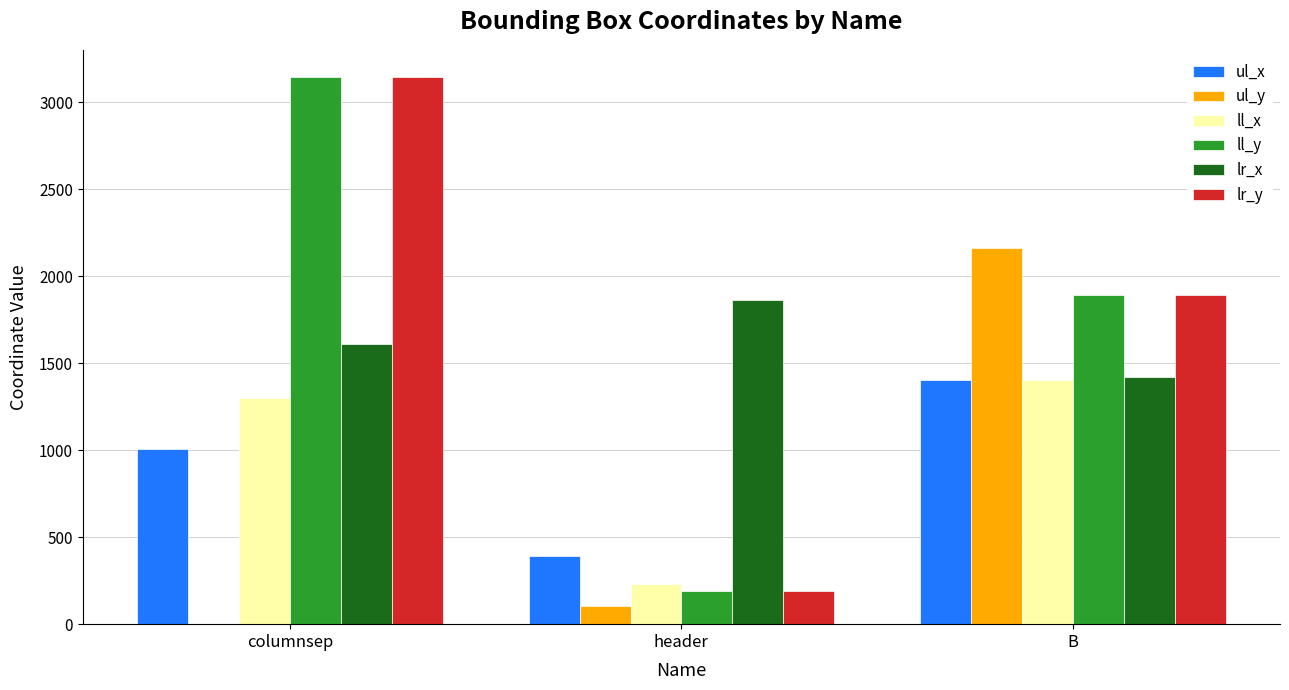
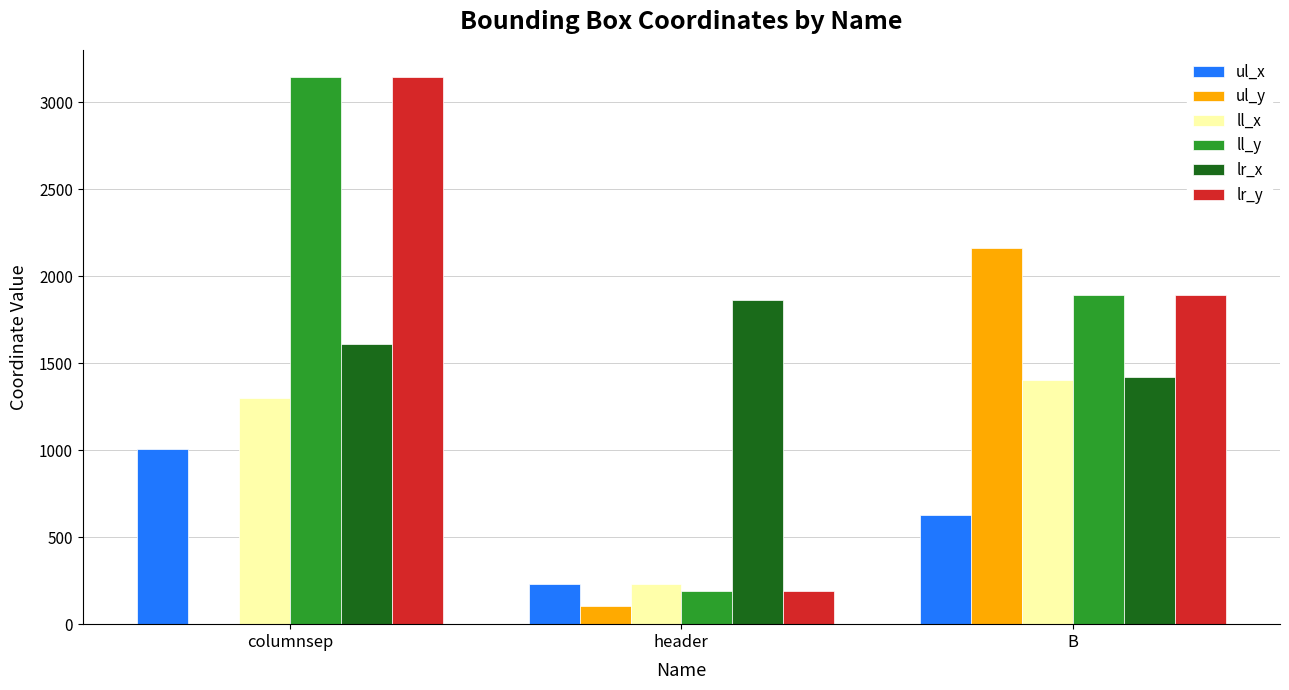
ul_x, header: 390 -> 230
ul_x, B: 1410 -> 630
